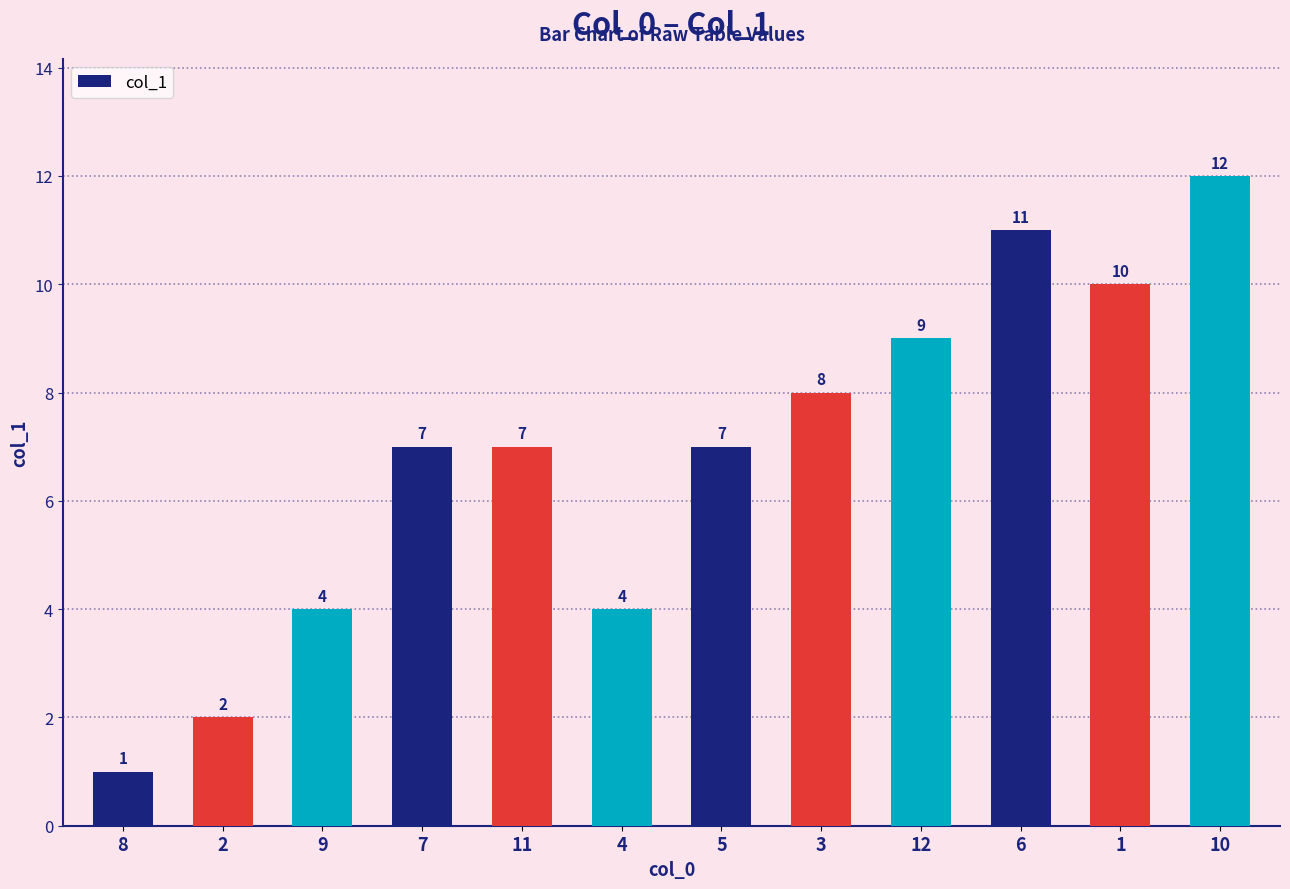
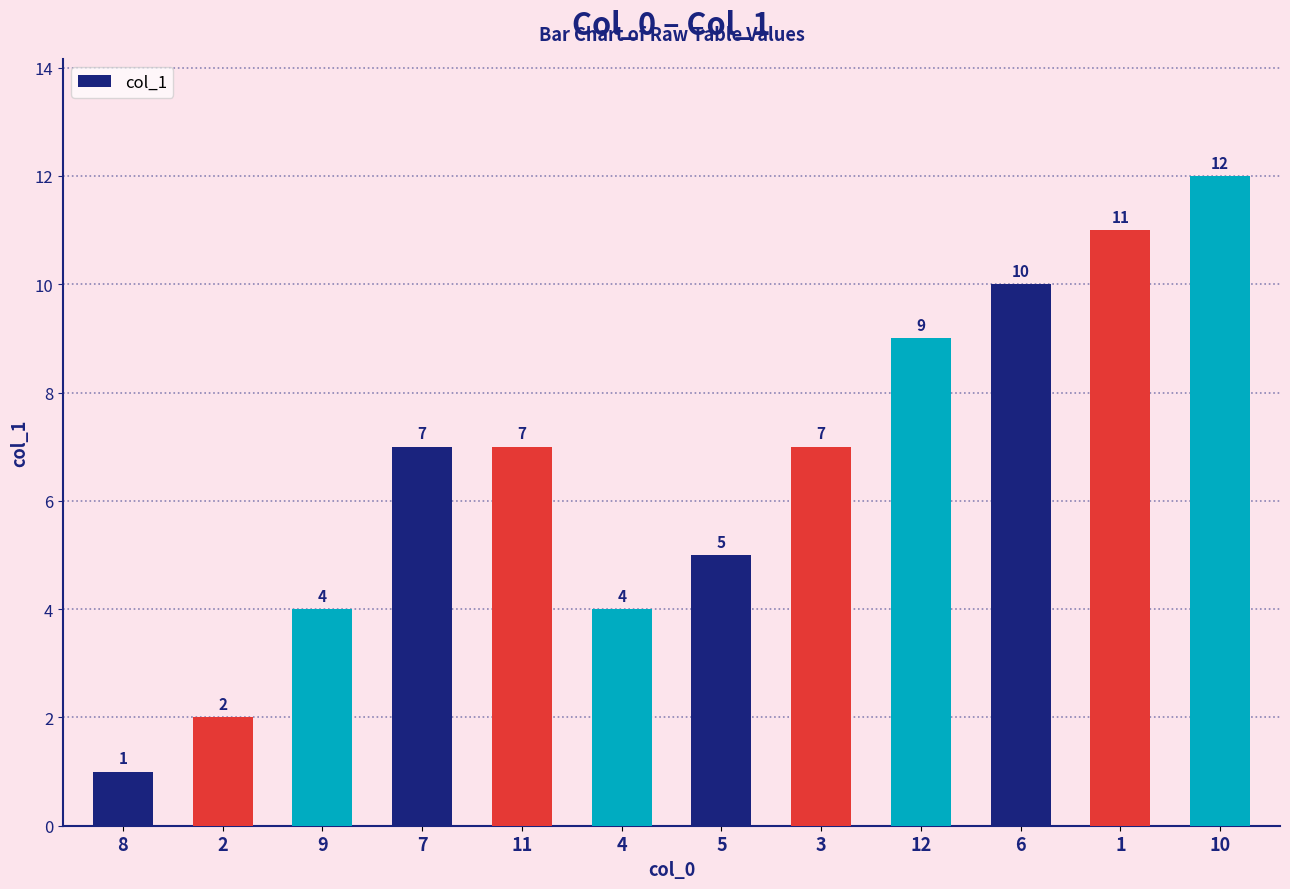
5: 7 -> 5
3: 8 -> 7
6: 11 -> 10
1: 10 -> 11
